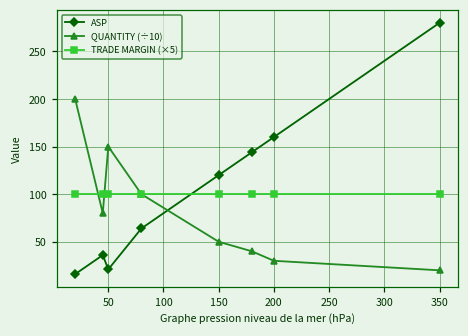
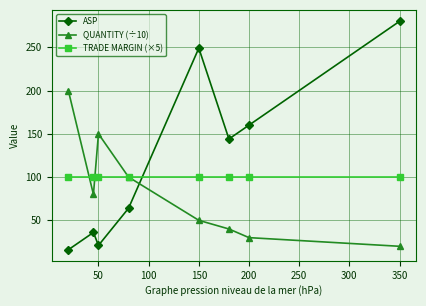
ASP, 150: 120 -> 250
